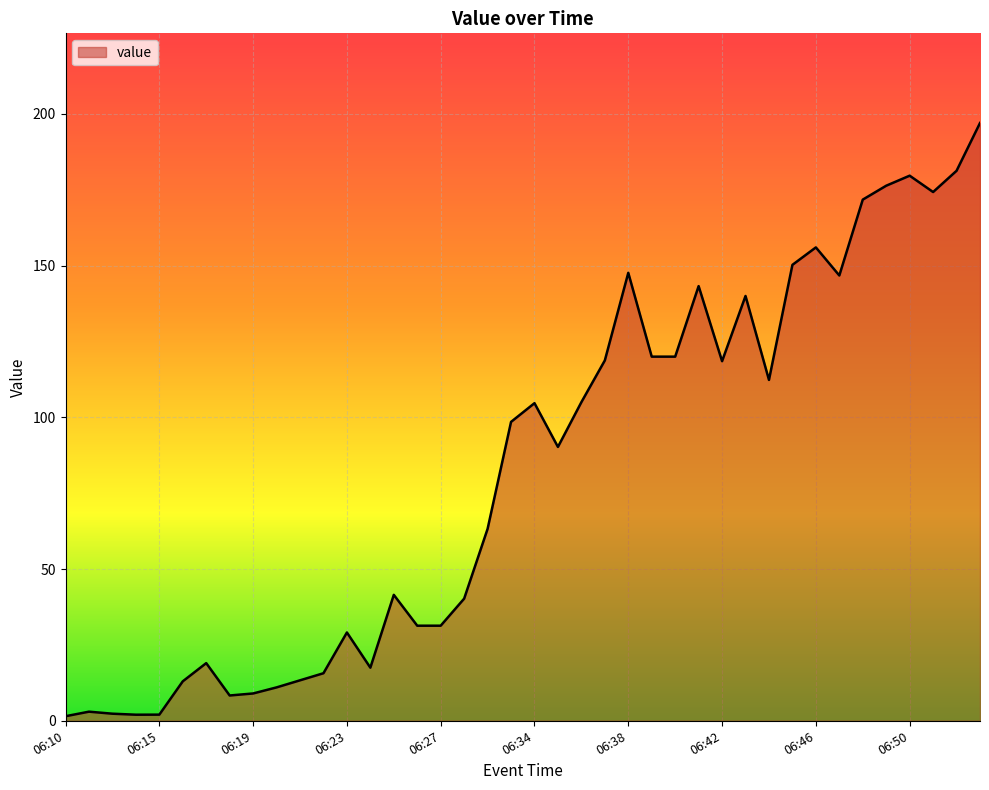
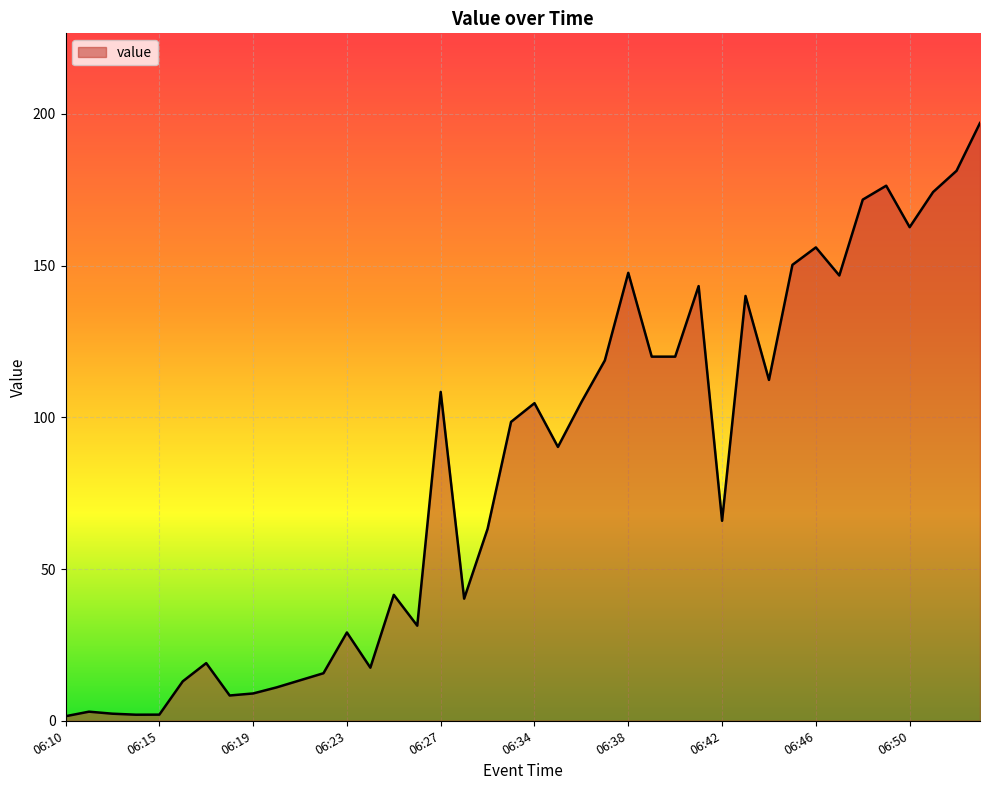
06:27: 31 -> 108
06:42: 119 -> 66
06:50: 180 -> 163
